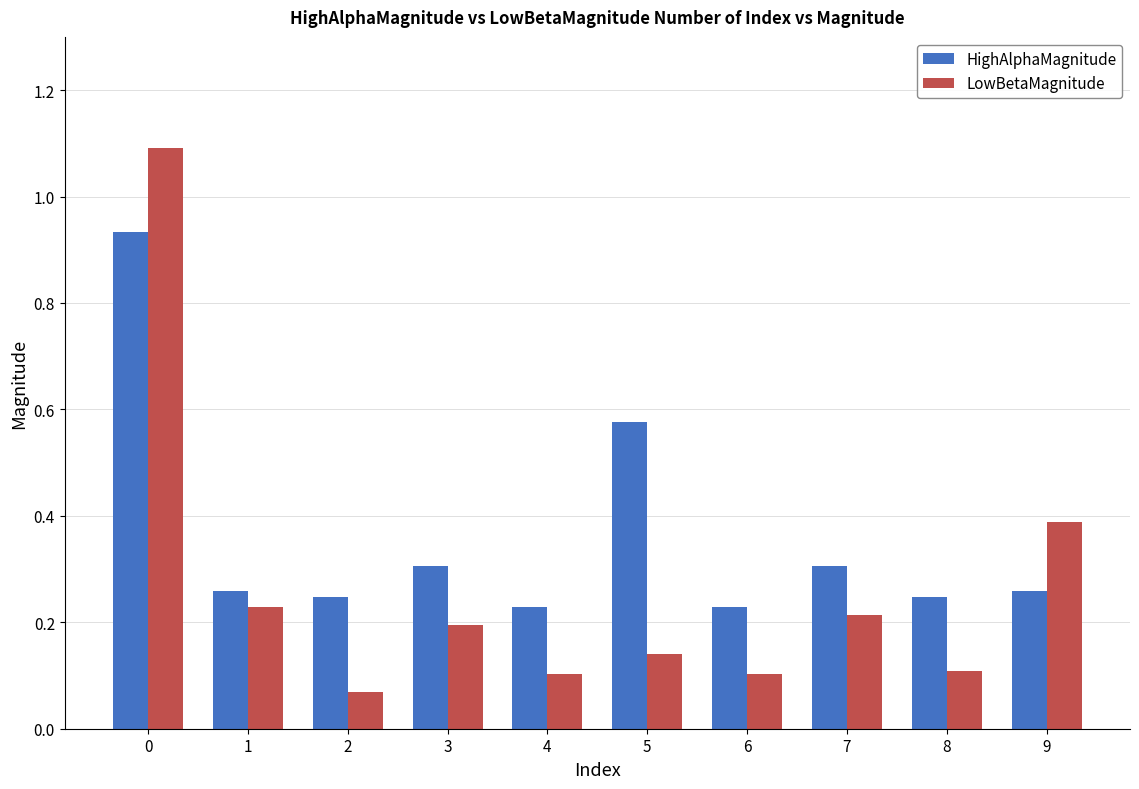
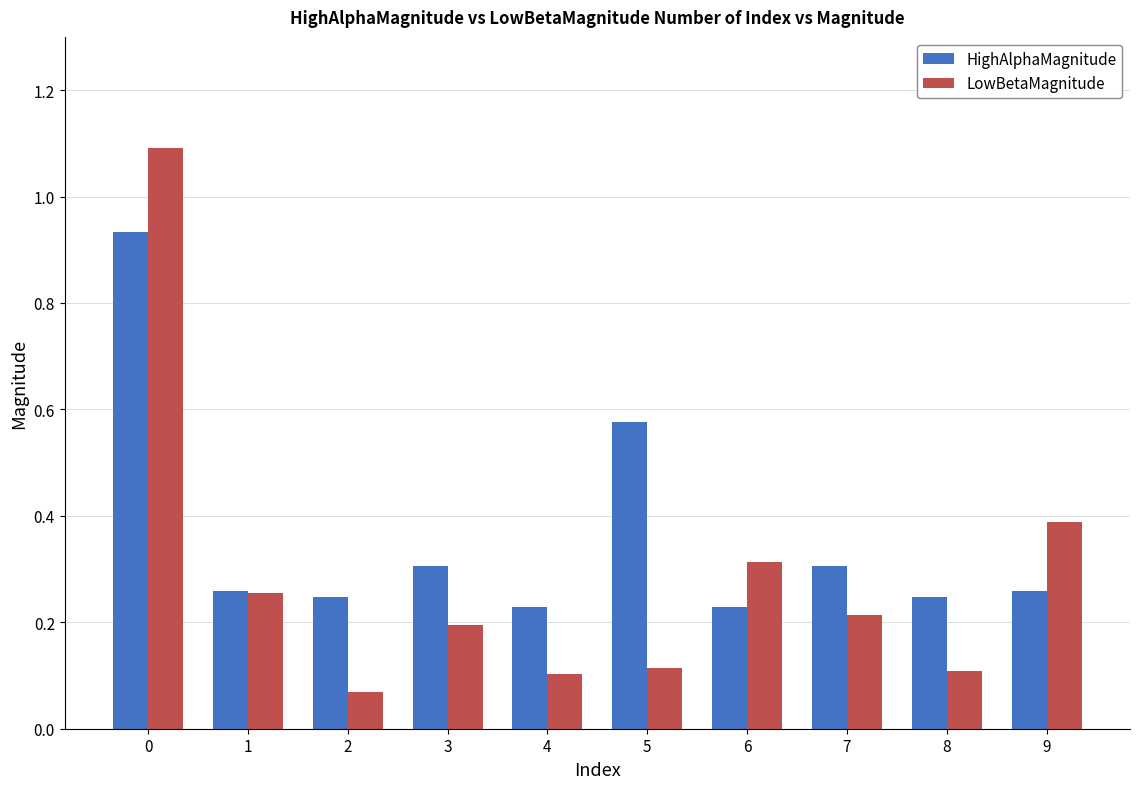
LowBetaMagnitude, 1: 0.23 -> 0.26
LowBetaMagnitude, 5: 0.14 -> 0.11
LowBetaMagnitude, 6: 0.10 -> 0.31
